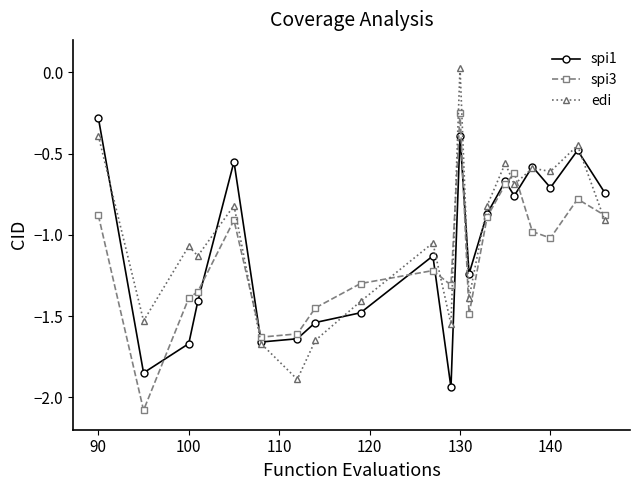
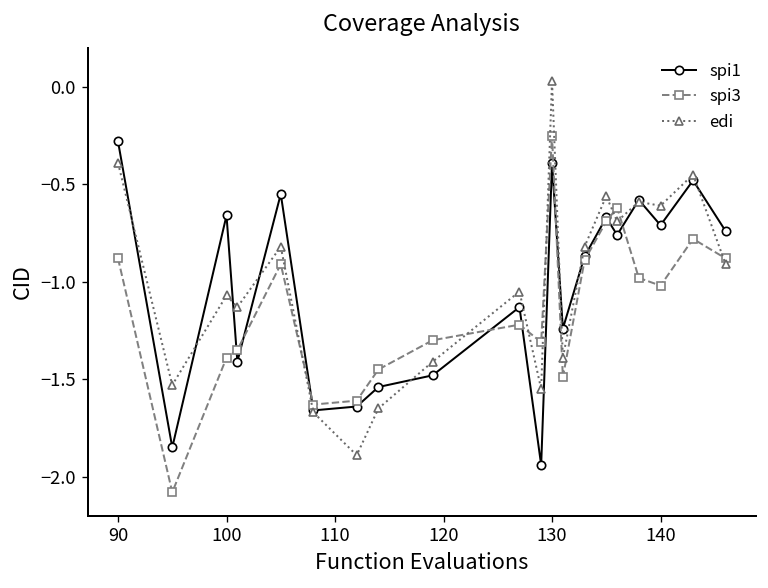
spi1, 100: -1.67 -> -0.66
